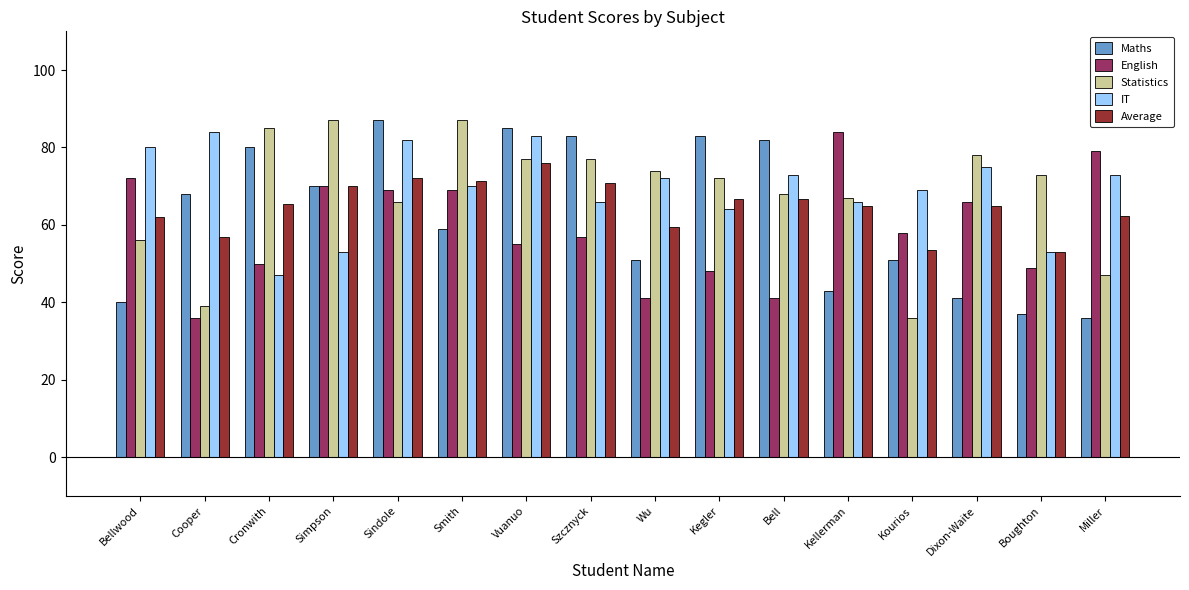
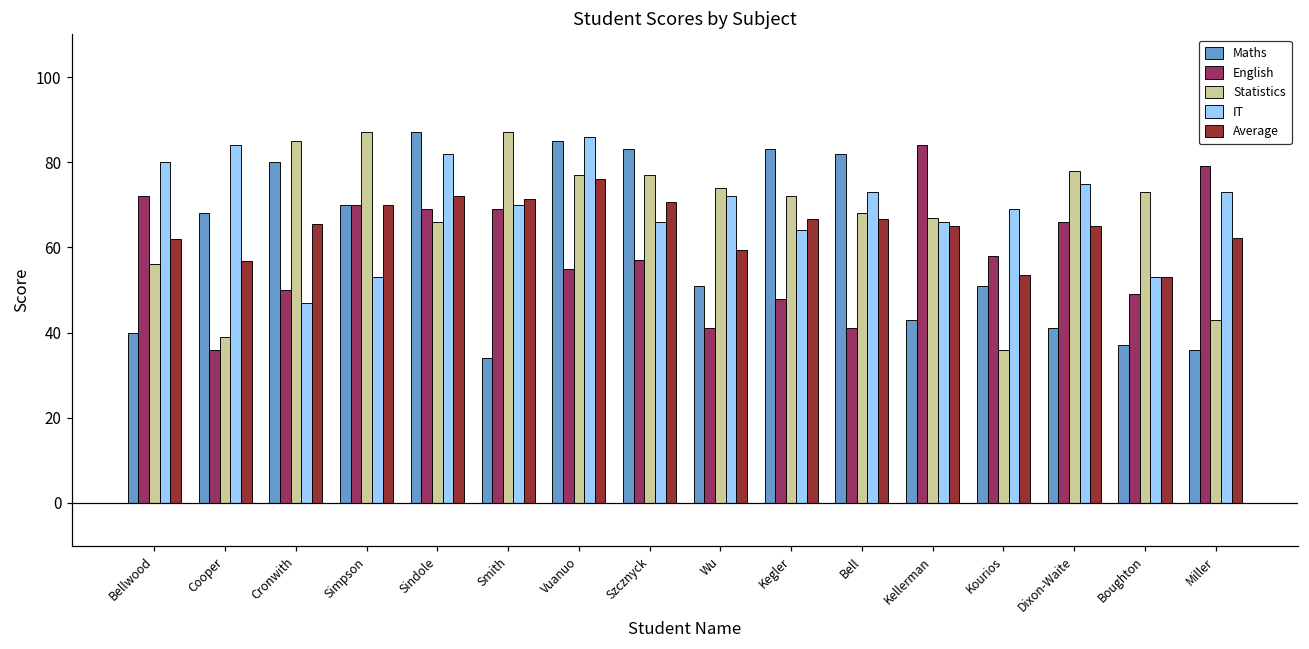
Maths, Smith: 59 -> 34
IT, Vuanuo: 83 -> 86
Statistics, Miller: 47 -> 43
